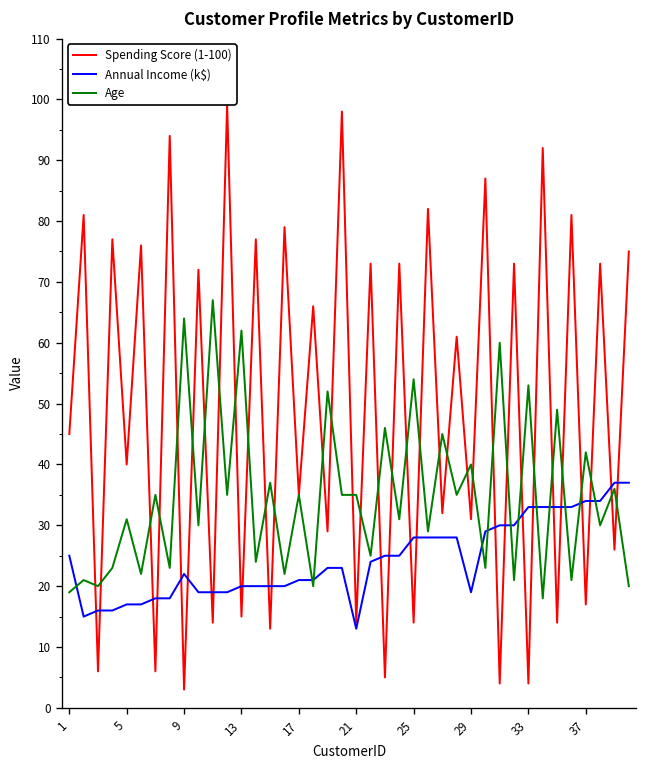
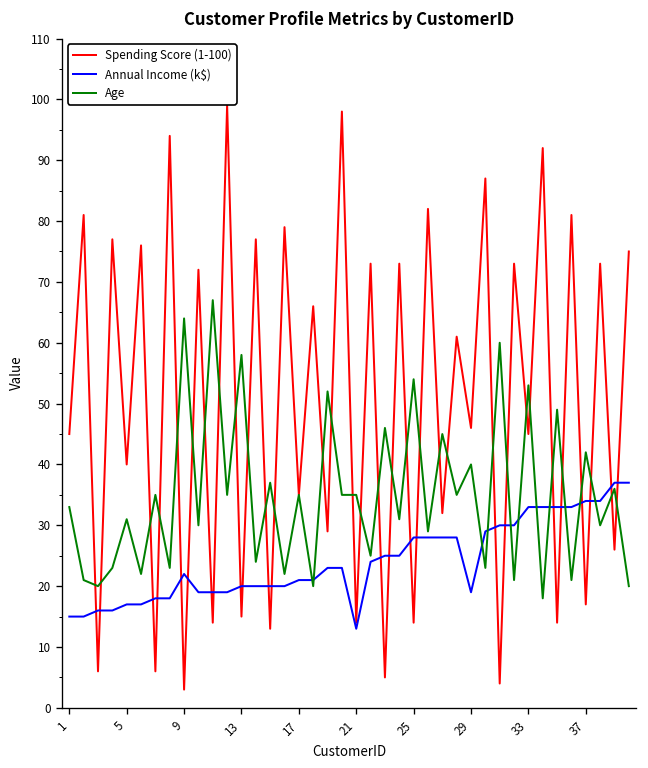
Annual Income (k$), 1: 25 -> 15
Age, 1: 19 -> 33
Age, 13: 62 -> 58
Spending Score (1-100), 29: 31 -> 46
Spending Score (1-100), 33: 4 -> 45
